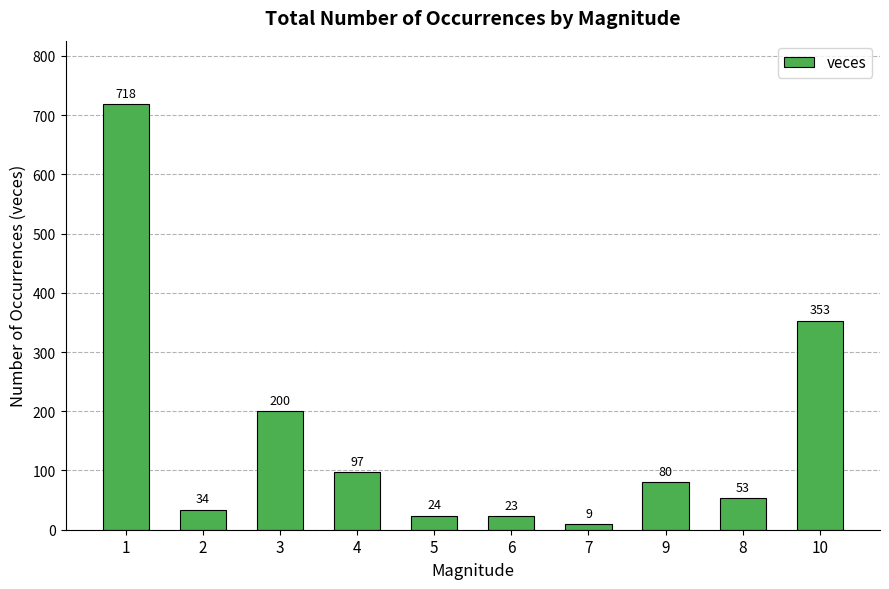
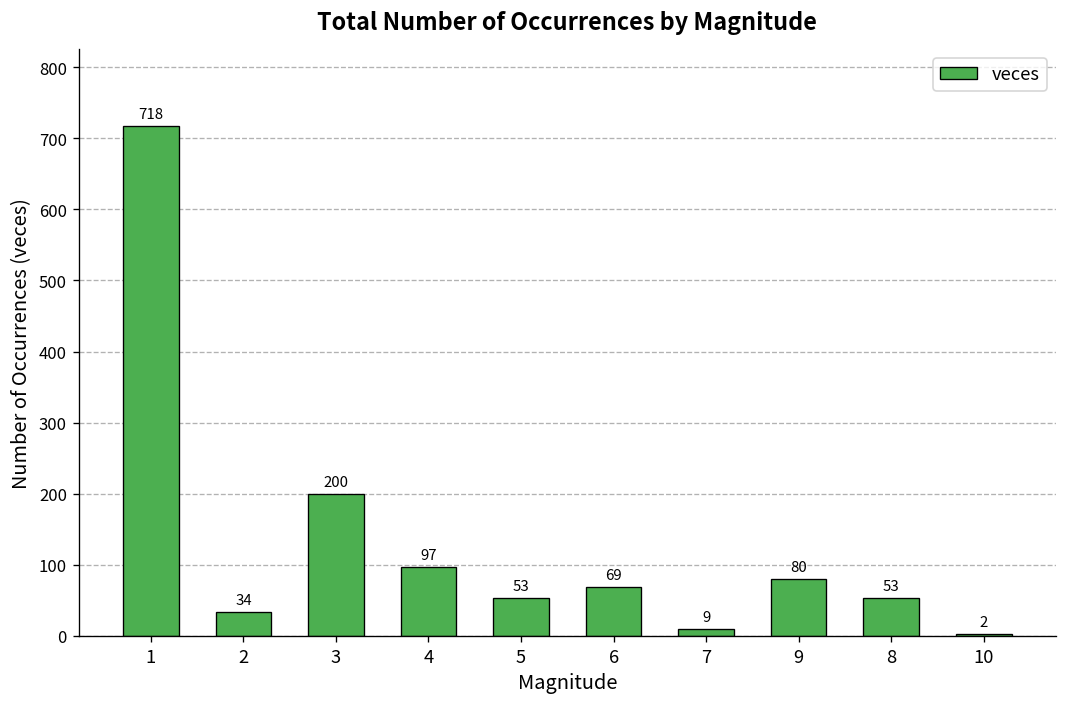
5: 24 -> 53
6: 23 -> 69
10: 353 -> 2
